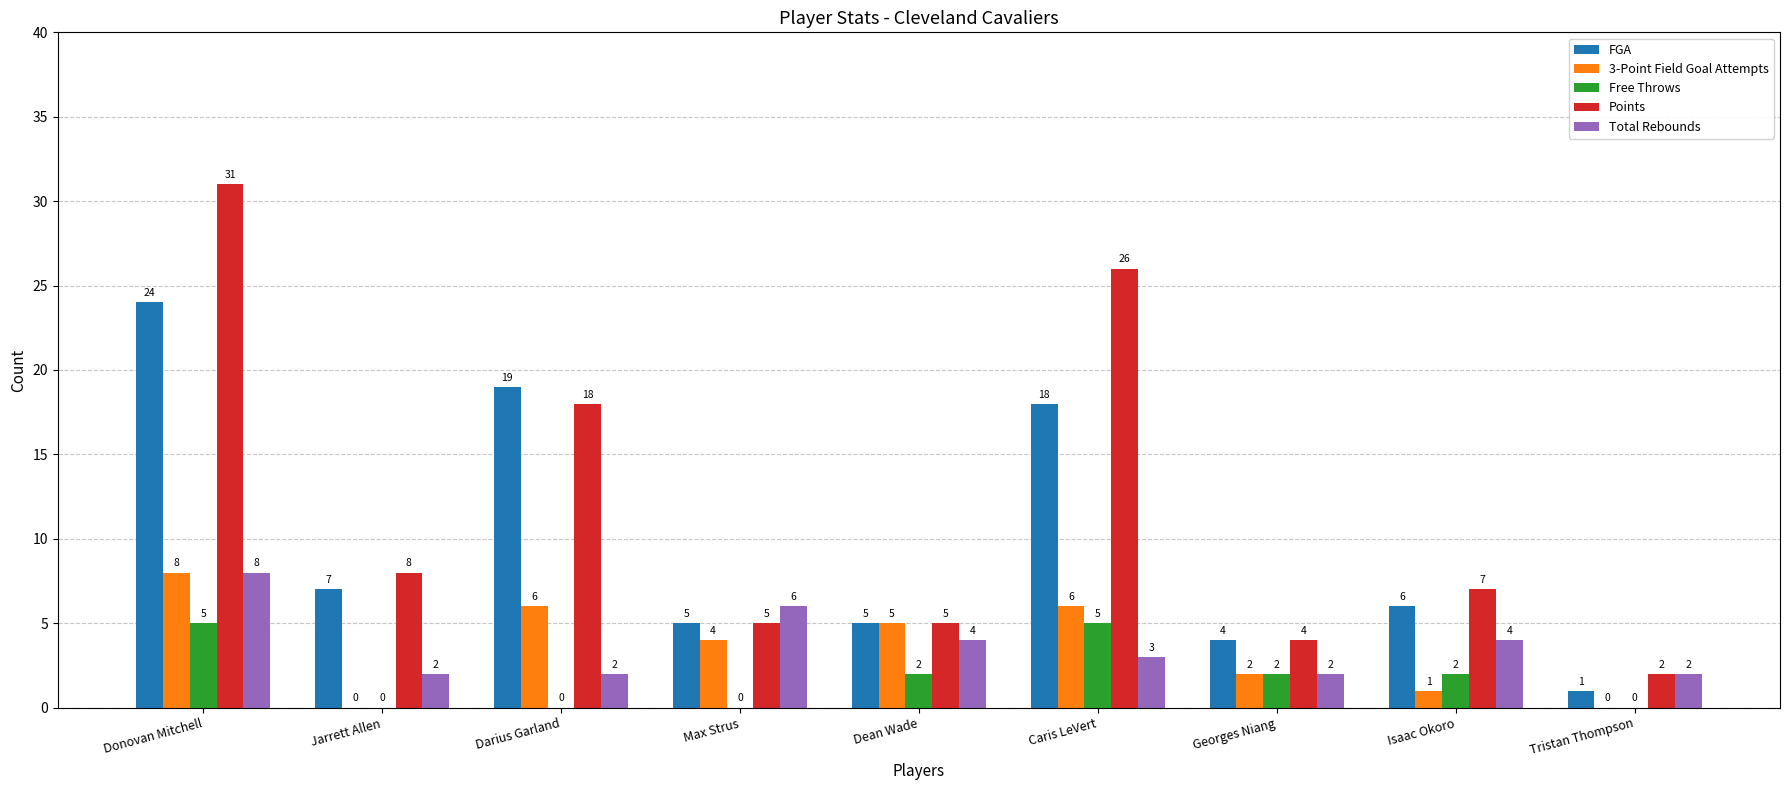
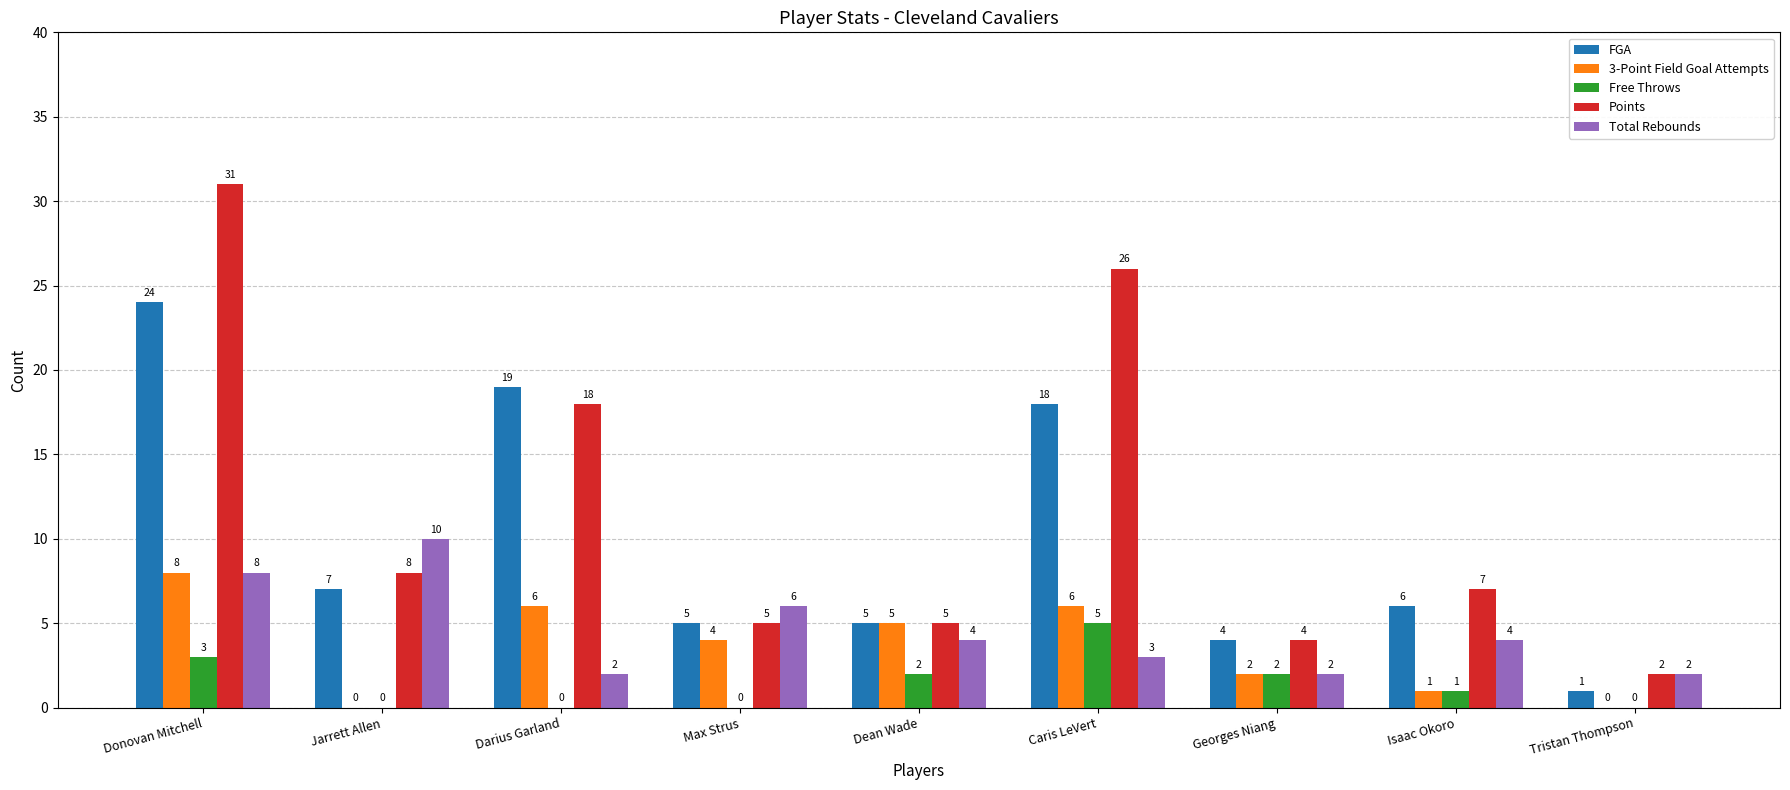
Free Throws, Donovan Mitchell: 5 -> 3
Total Rebounds, Jarrett Allen: 2 -> 10
Free Throws, Isaac Okoro: 2 -> 1
